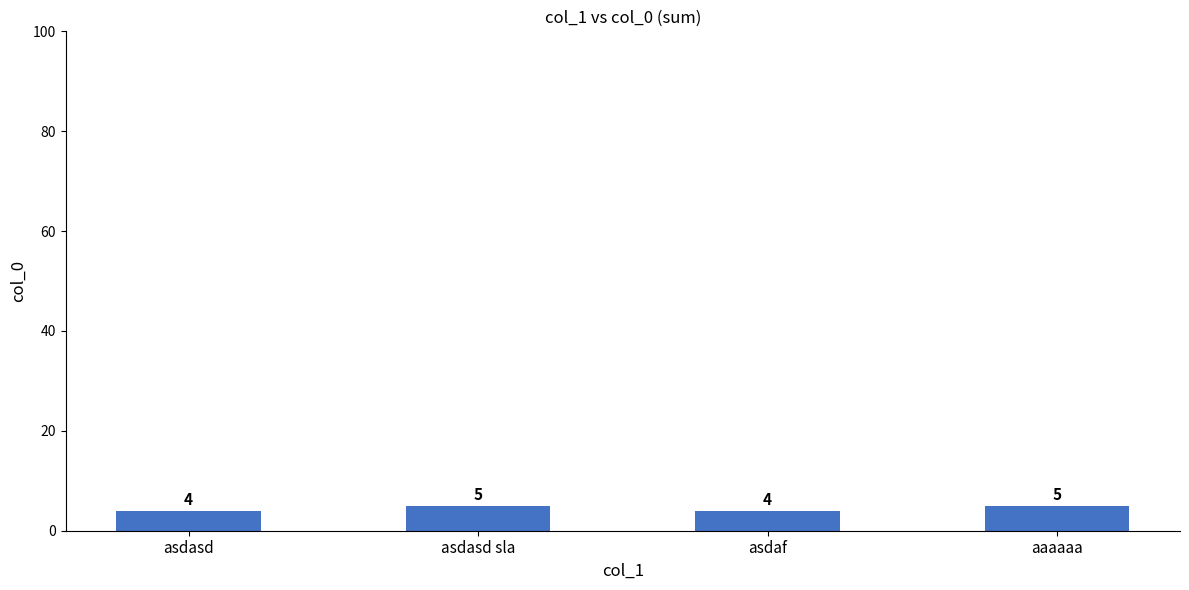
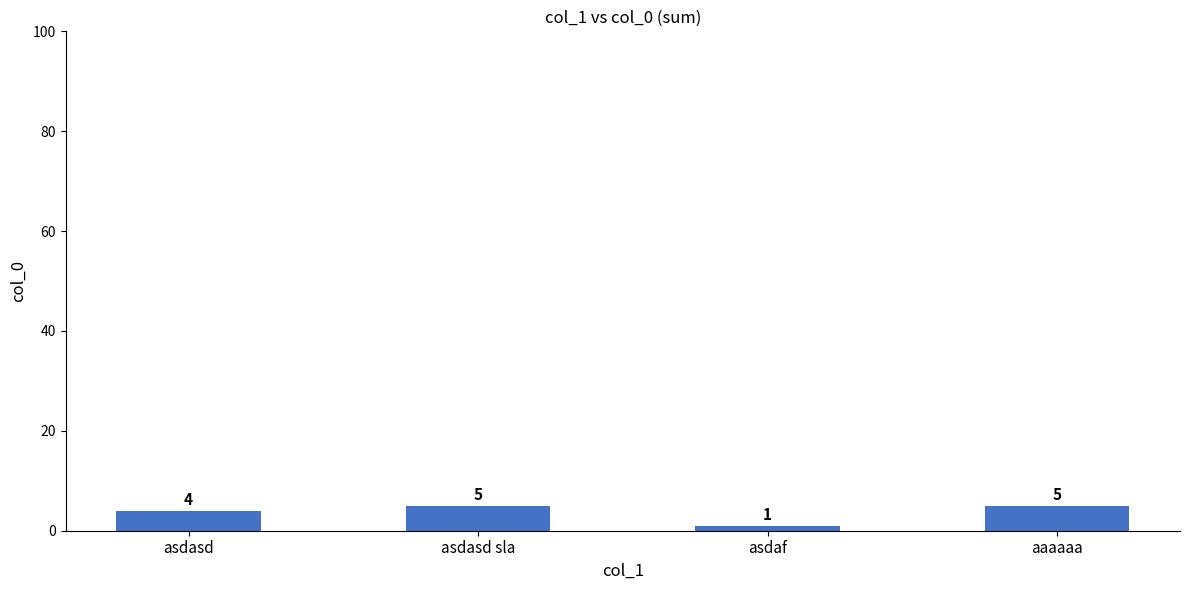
asdaf: 4 -> 1
